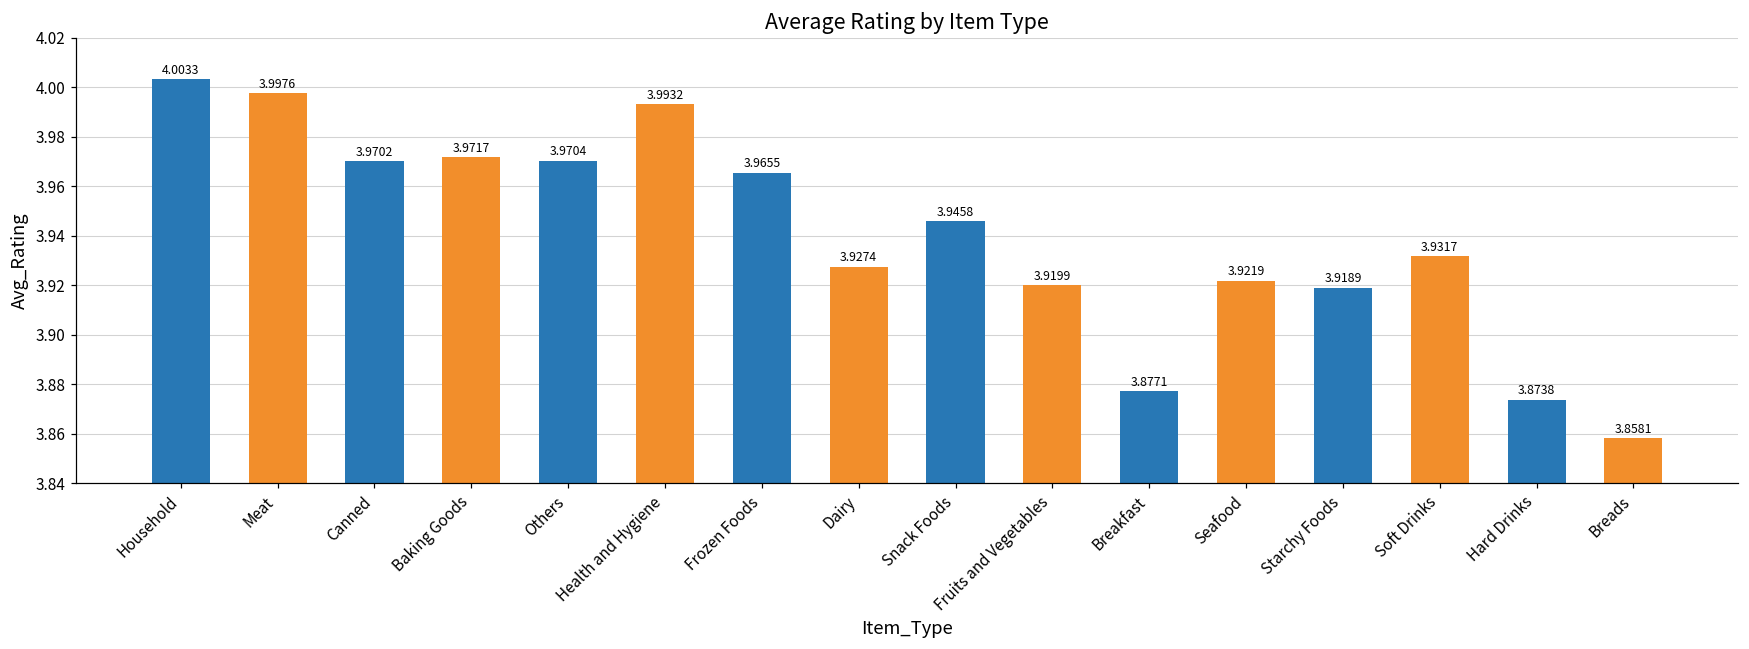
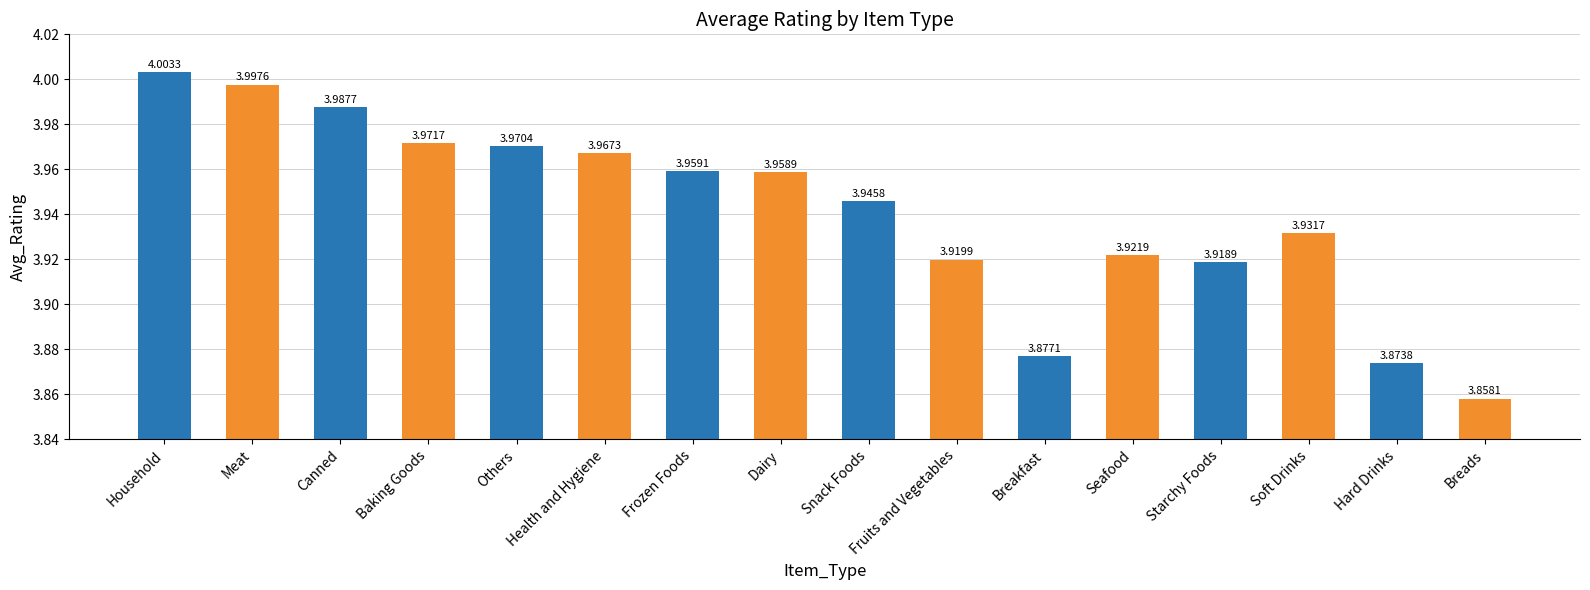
Canned: 3.9702 -> 3.9877
Health and Hygiene: 3.9932 -> 3.9673
Frozen Foods: 3.9655 -> 3.9591
Dairy: 3.9274 -> 3.9589
